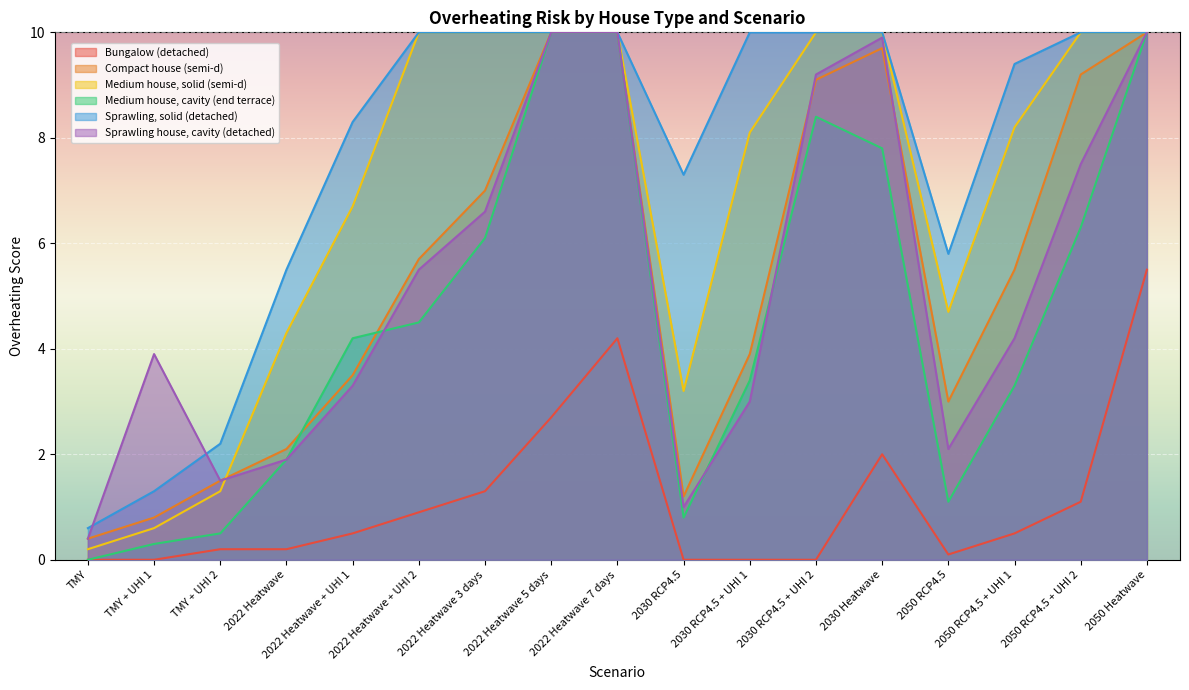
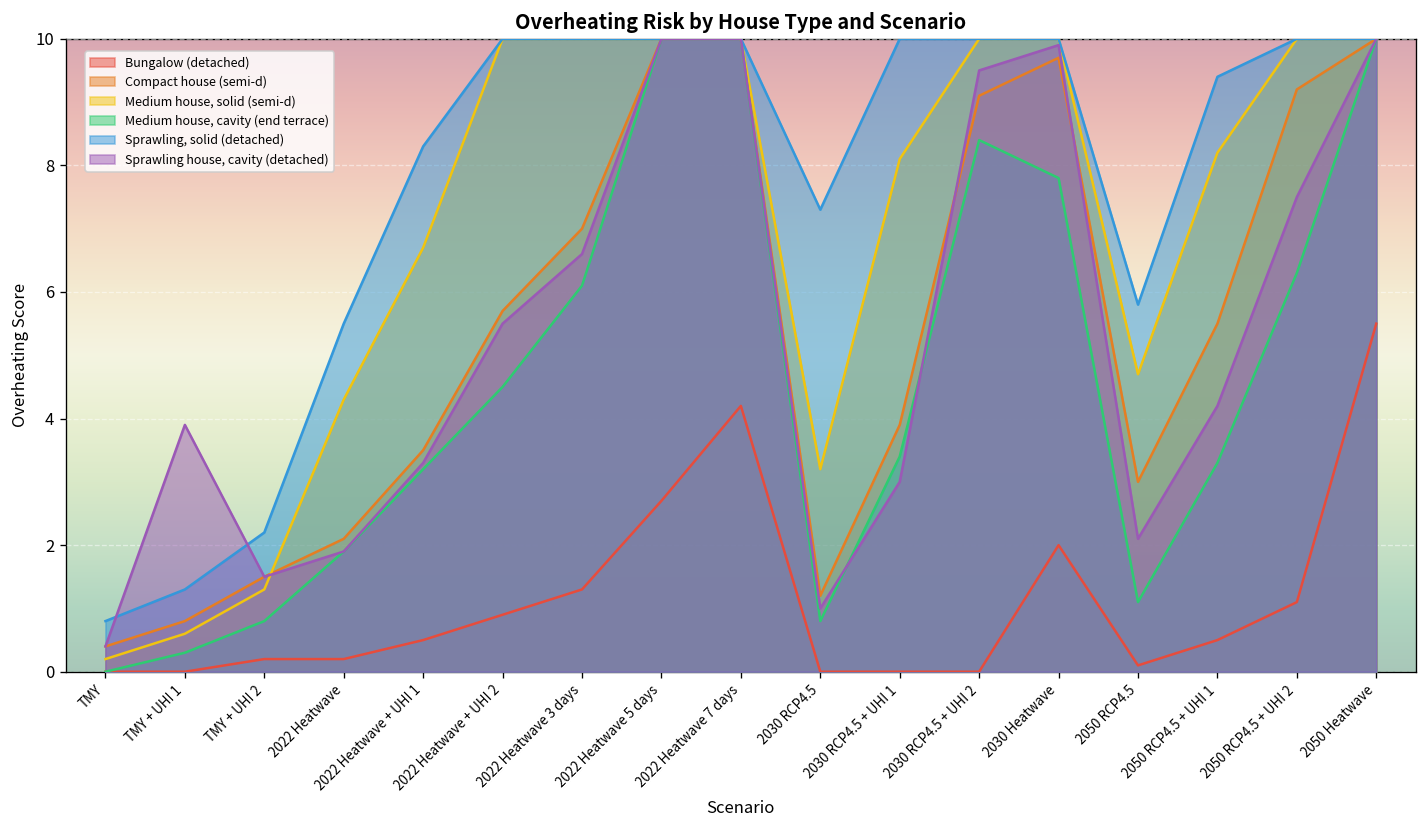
Sprawling, solid (detached), TMY: 0.6 -> 0.8
Medium house, cavity (end terrace), TMY + UHI 2: 0.5 -> 0.8
Medium house, cavity (end terrace), 2022 Heatwave + UHI 1: 4.2 -> 3.2
Sprawling house, cavity (detached), 2030 RCP4.5 + UHI 2: 9.2 -> 9.5
